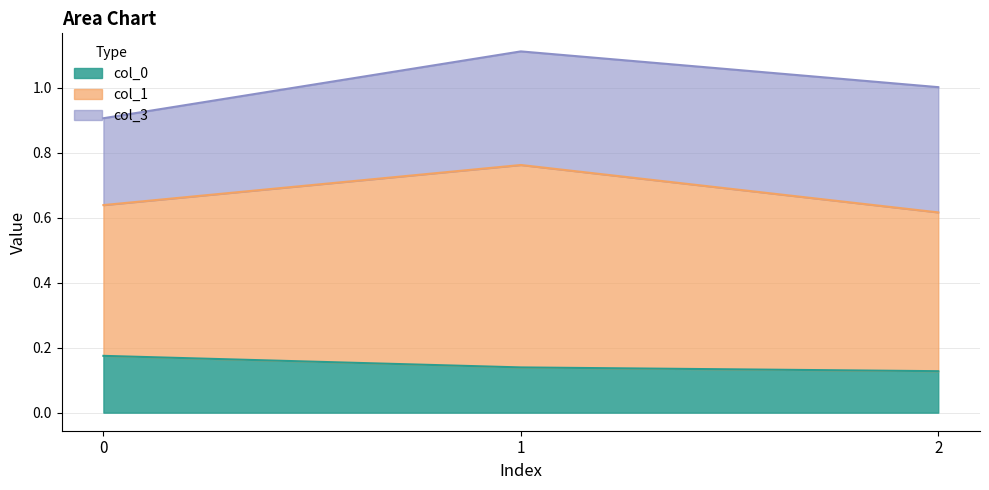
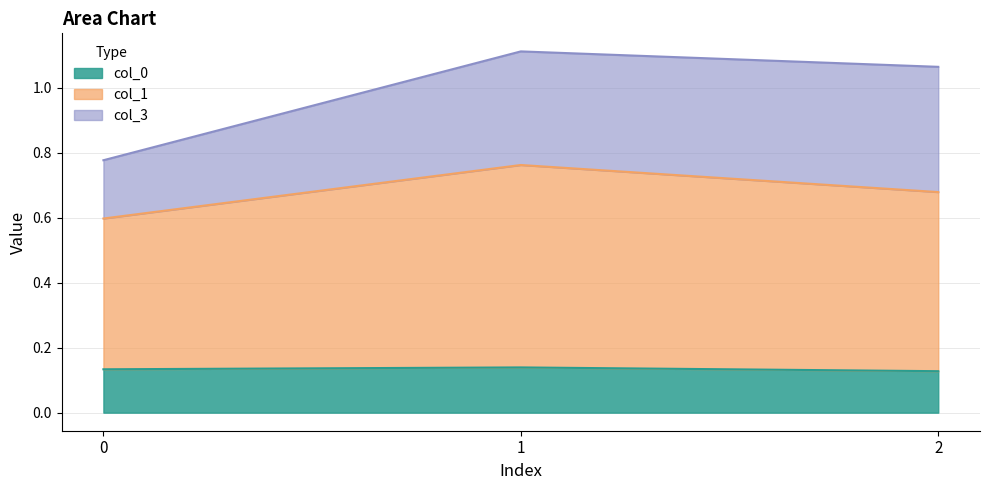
col_0, 0: 0.17 -> 0.13
col_3, 0: 0.27 -> 0.18
col_1, 2: 0.49 -> 0.55
